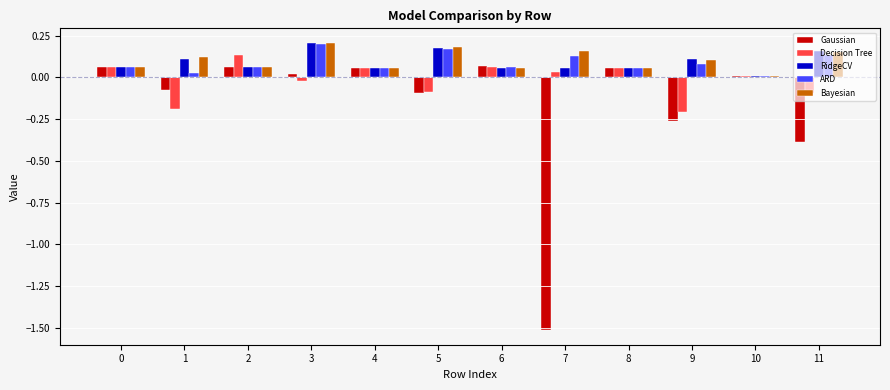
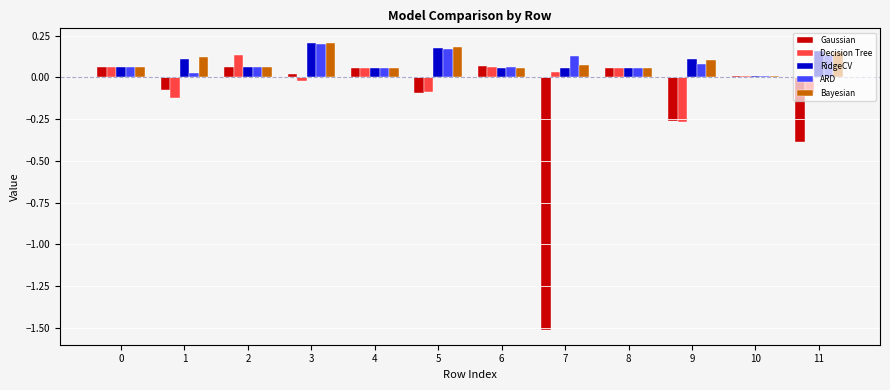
Decision Tree, 1: -0.19 -> -0.12
Bayesian, 7: 0.16 -> 0.08
Decision Tree, 9: -0.21 -> -0.27
